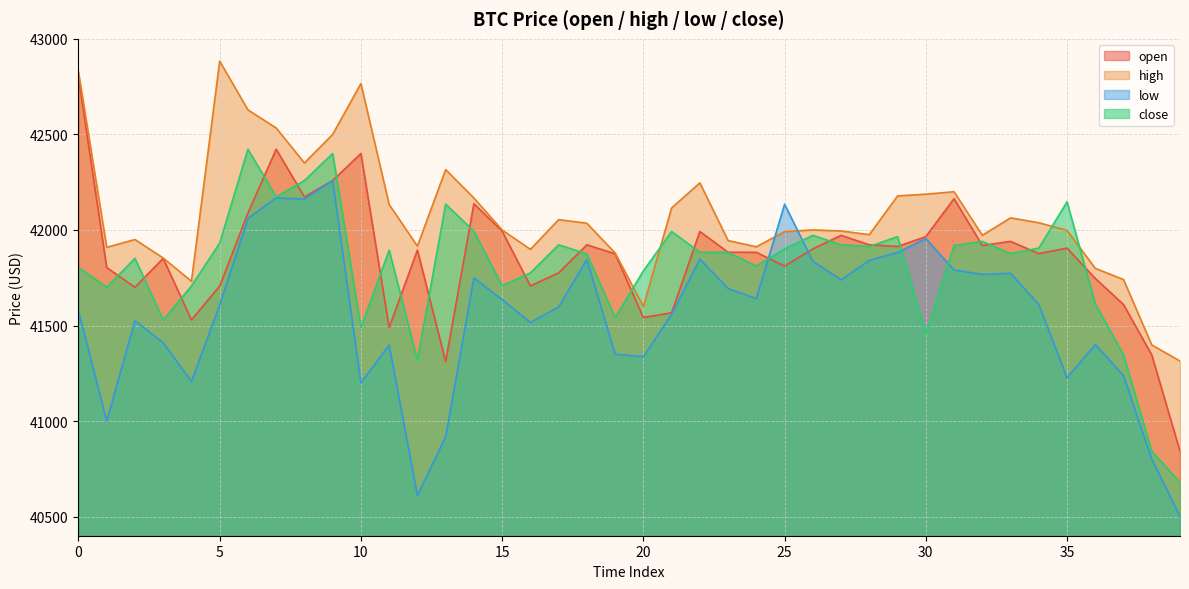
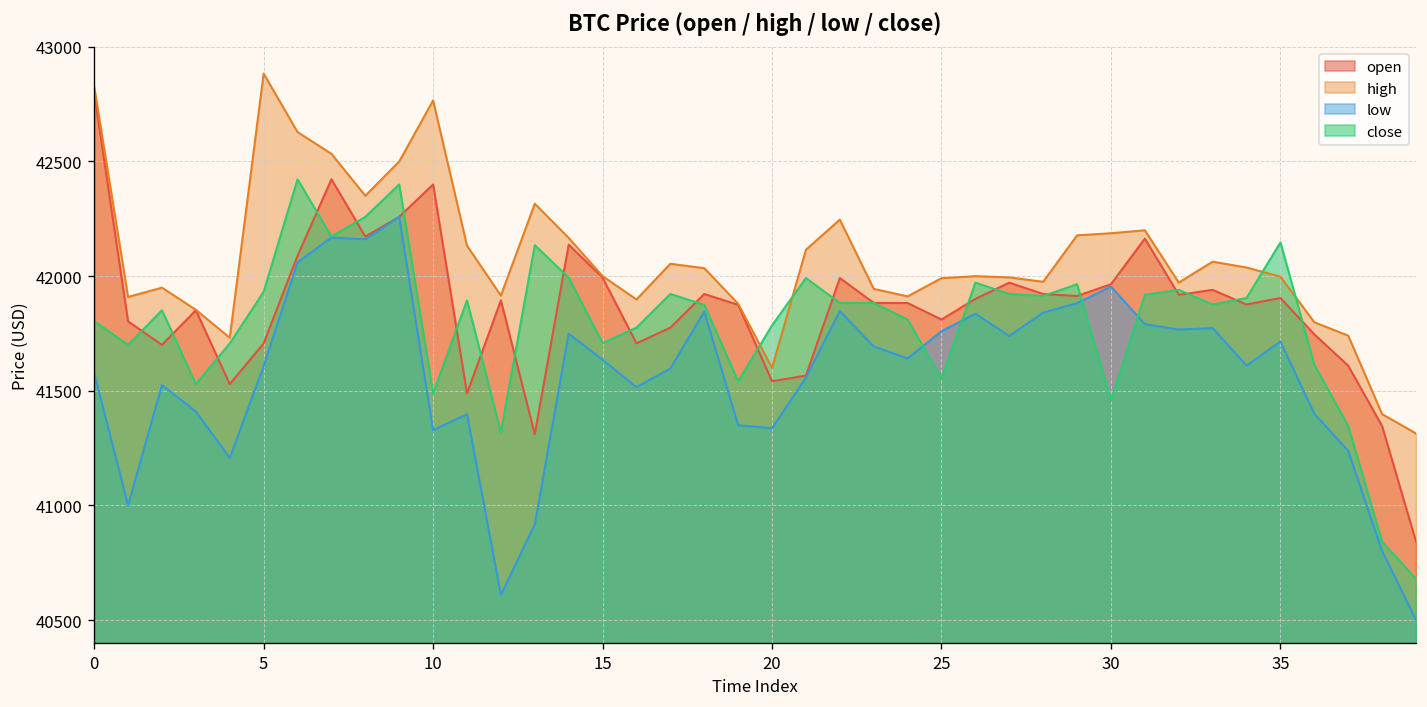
low, 10: 41200 -> 41330
low, 25: 42130 -> 41760
close, 25: 41900 -> 41550
low, 35: 41230 -> 41720
